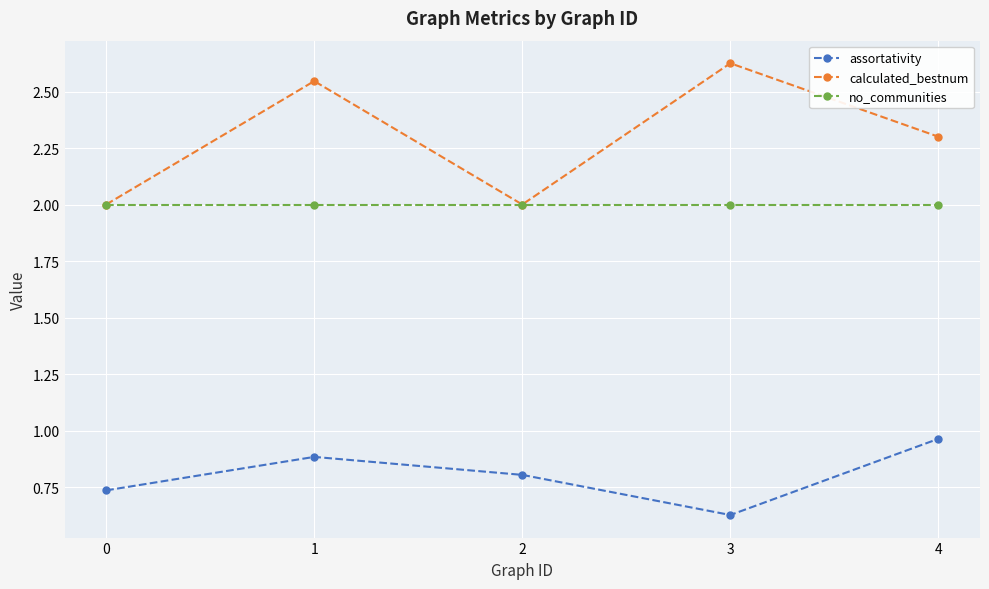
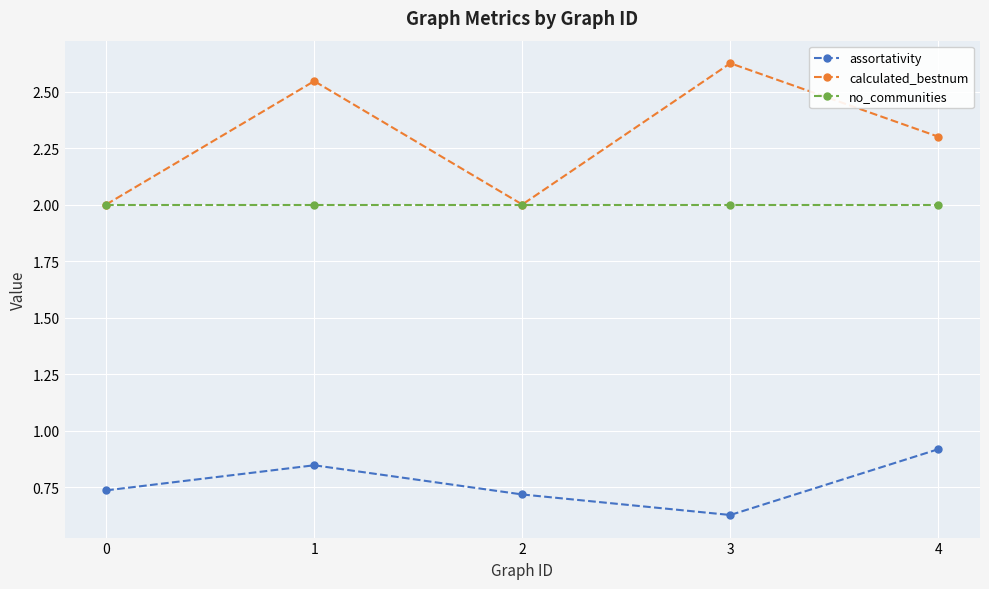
assortativity, 1: 0.88 -> 0.85
assortativity, 2: 0.80 -> 0.72
assortativity, 4: 0.96 -> 0.92
